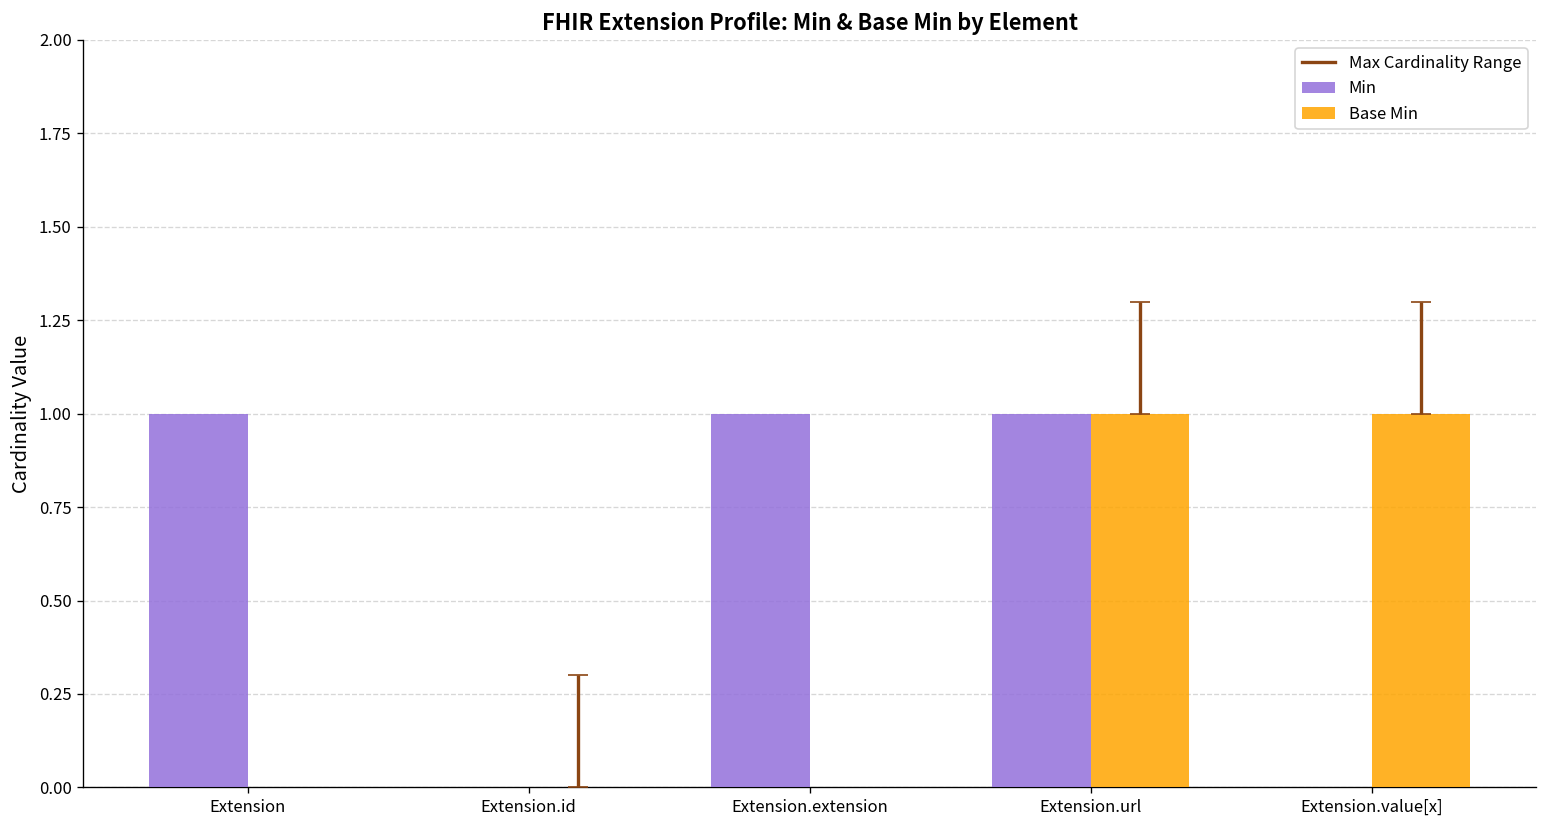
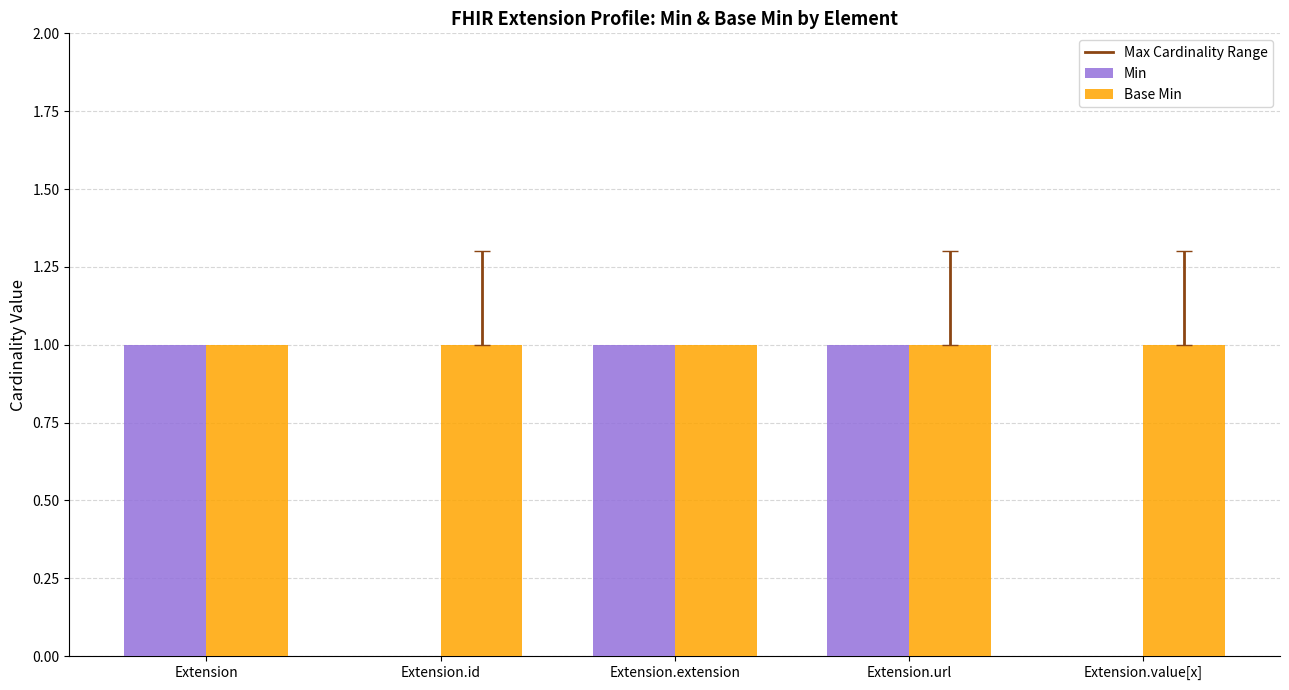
Base Min, Extension: 0 -> 1
Base Min, Extension.id: 0 -> 1
Base Min, Extension.extension: 0 -> 1
